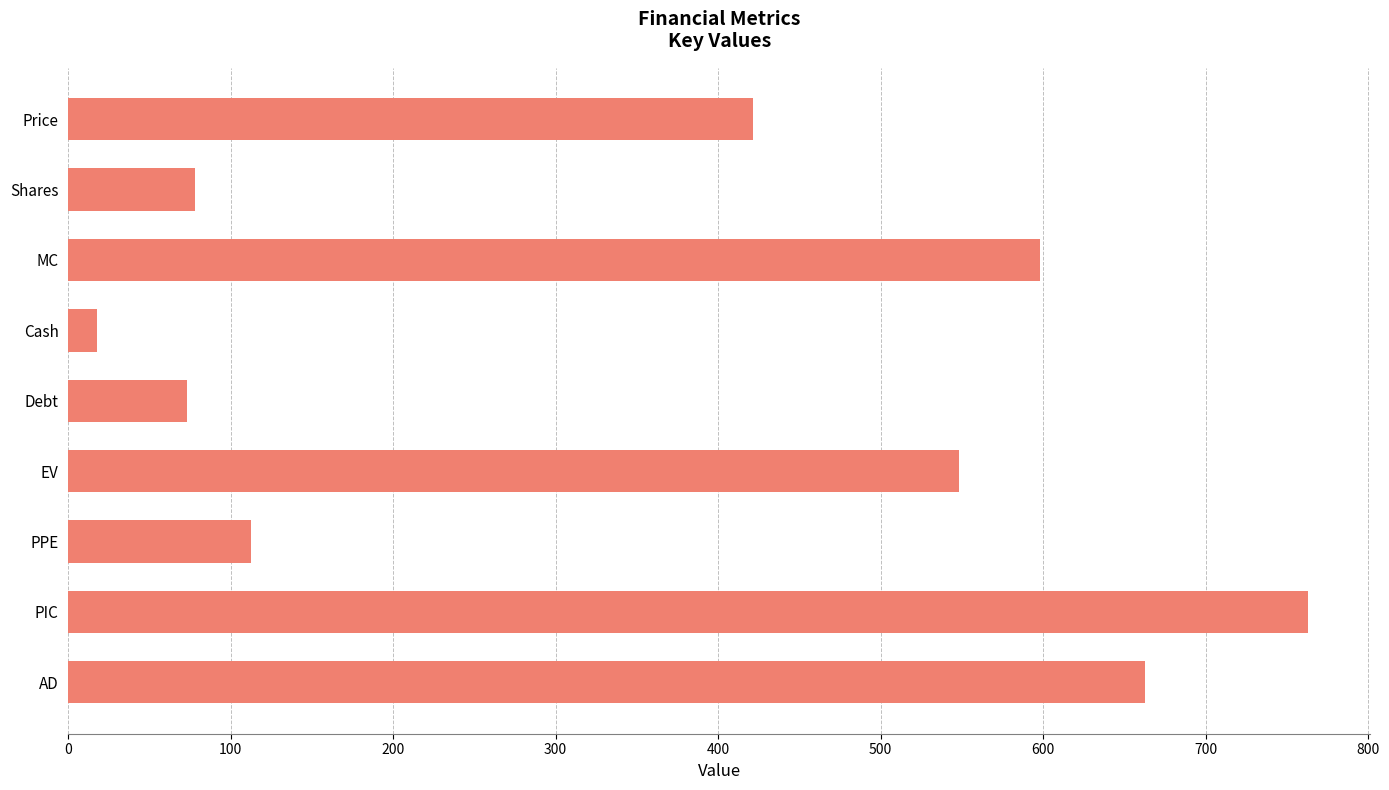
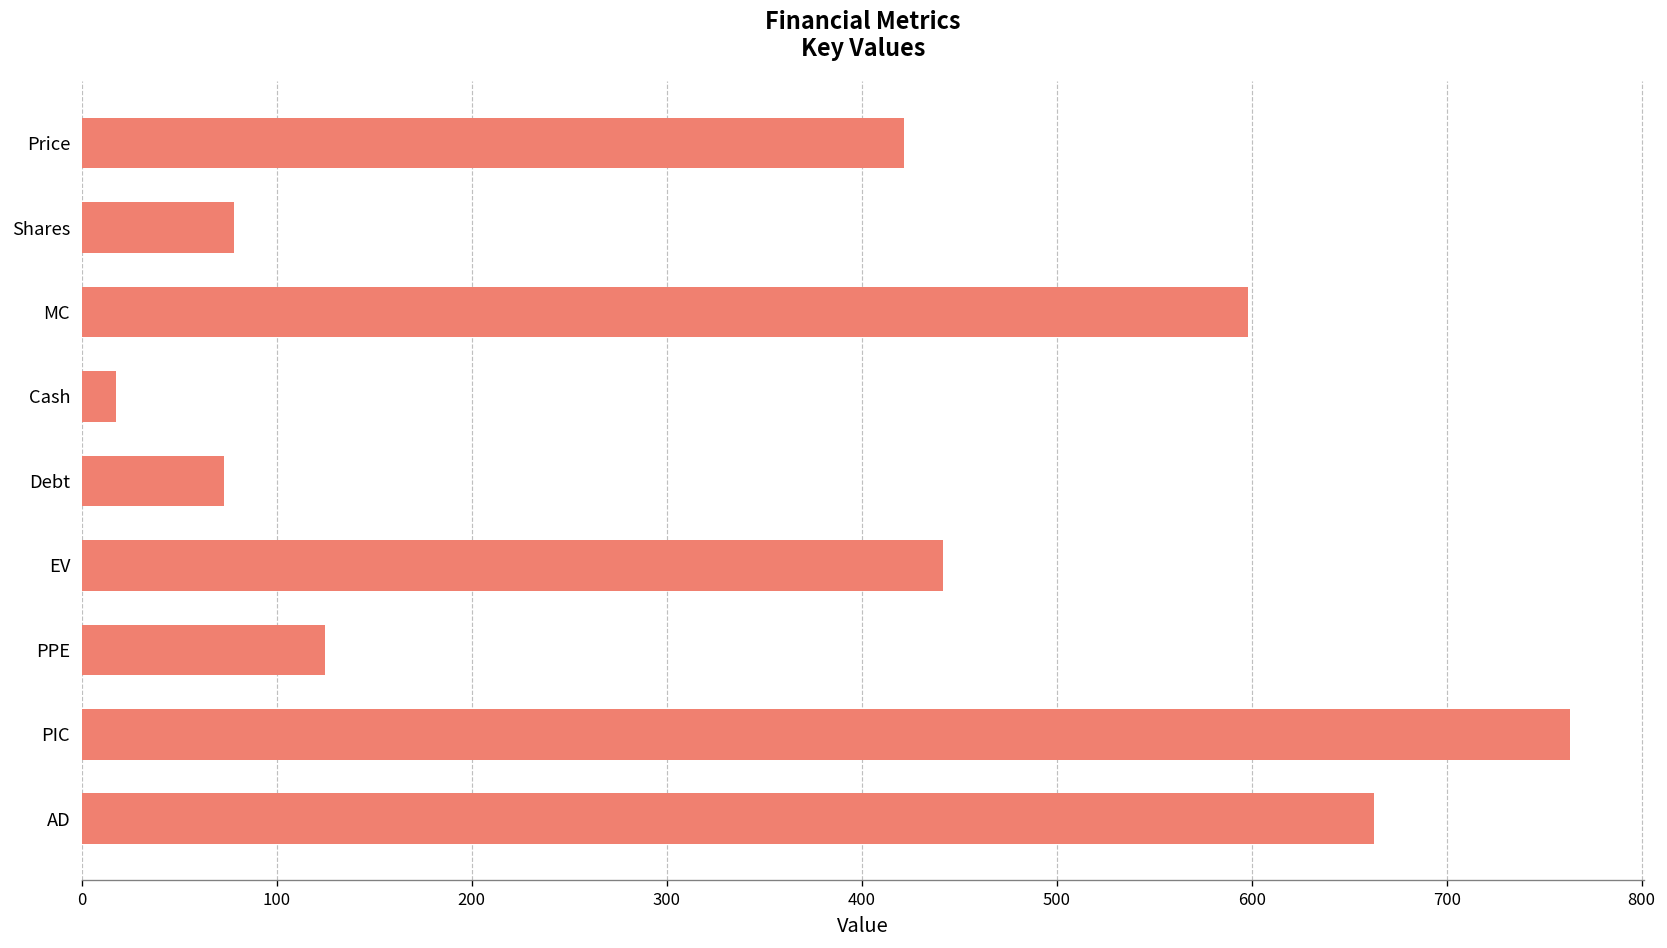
EV: 548 -> 442
PPE: 113 -> 124
